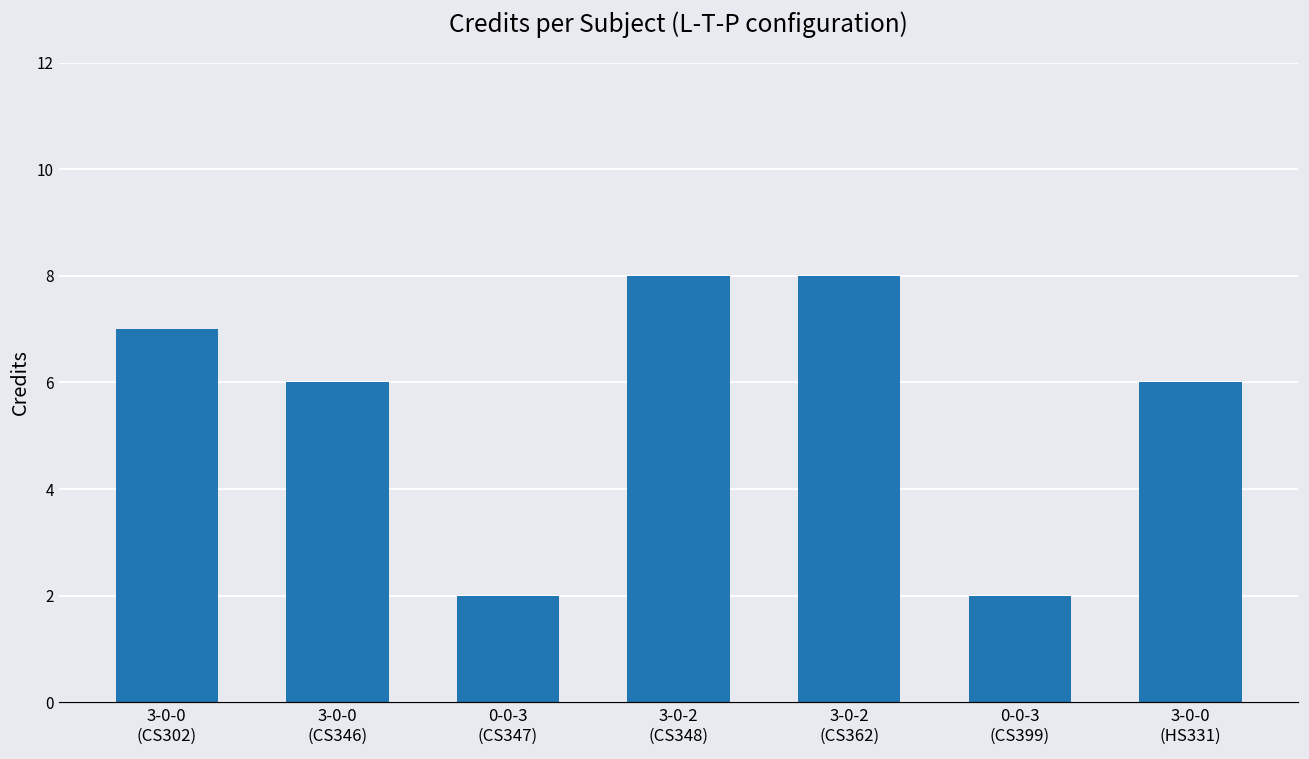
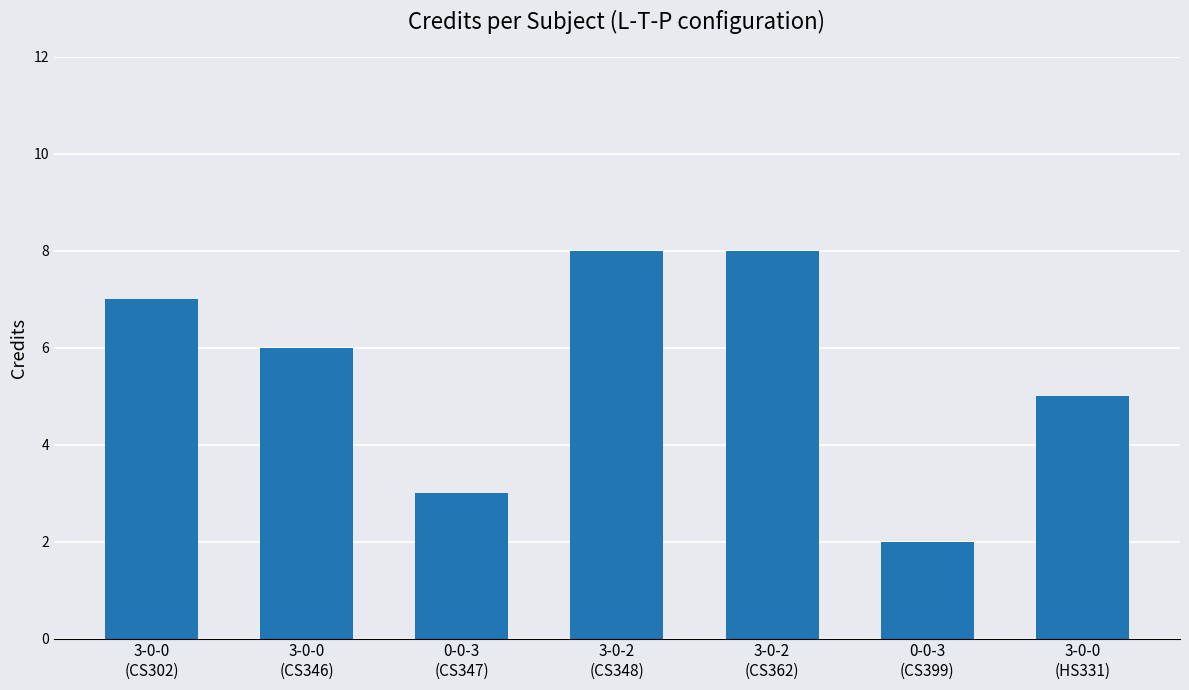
0-0-3 (CS347): 2 -> 3
3-0-0 (HS331): 6 -> 5
